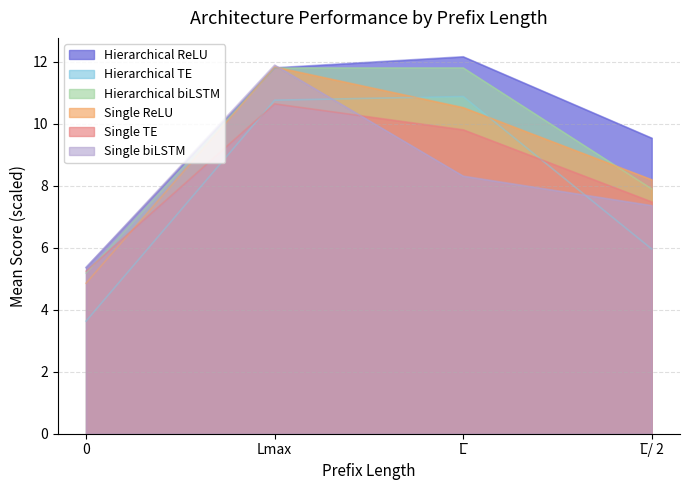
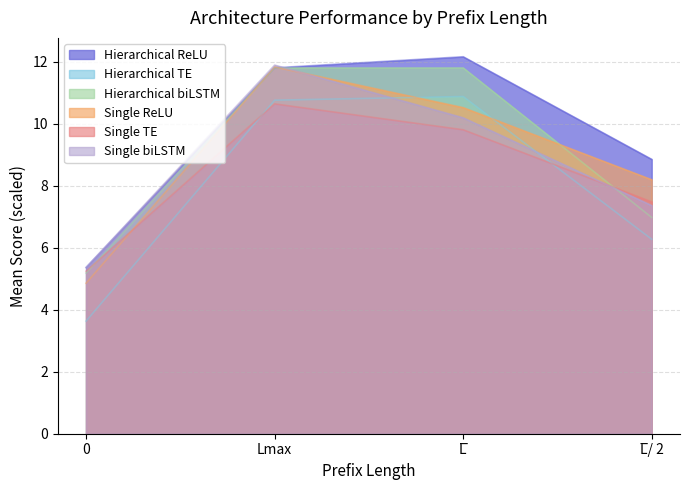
Single biLSTM, L̅: 8.3 -> 10.2
Hierarchical ReLU, L̅/ 2: 9.5 -> 8.9
Hierarchical TE, L̅/ 2: 6.0 -> 6.3
Hierarchical biLSTM, L̅/ 2: 7.9 -> 7.0
